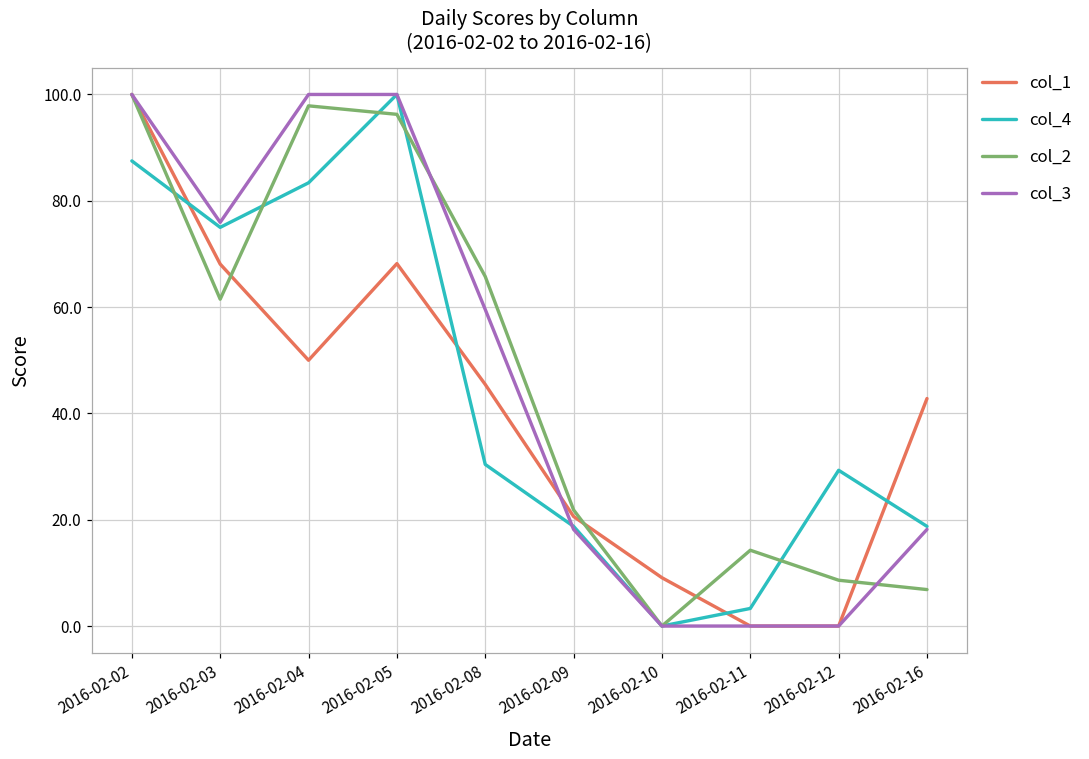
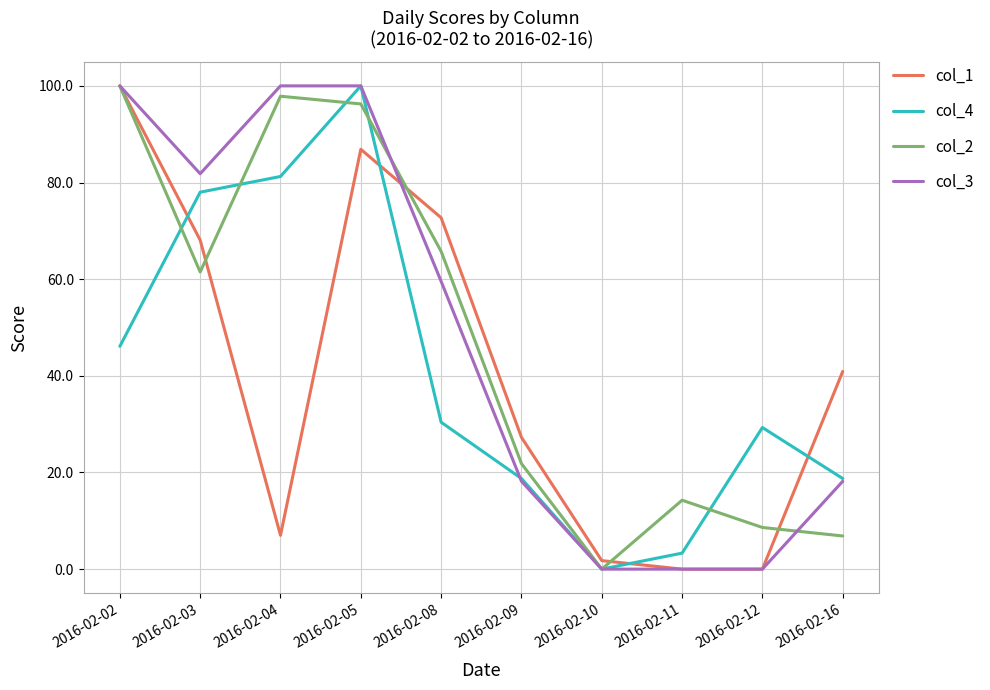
col_4, 2016-02-02: 88 -> 46
col_4, 2016-02-03: 75 -> 78
col_3, 2016-02-03: 76 -> 82
col_1, 2016-02-04: 50 -> 7
col_4, 2016-02-04: 83 -> 81
col_1, 2016-02-05: 68 -> 87
col_1, 2016-02-08: 45 -> 73
col_1, 2016-02-09: 21 -> 27
col_1, 2016-02-10: 9 -> 2
col_1, 2016-02-16: 43 -> 41
